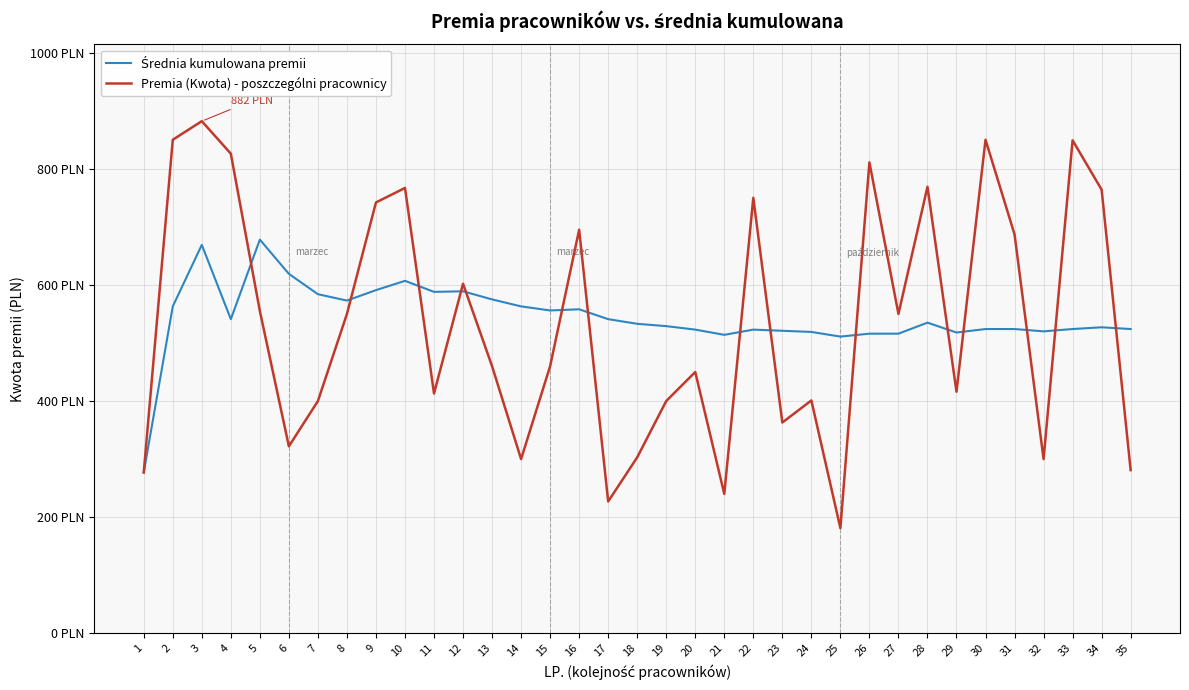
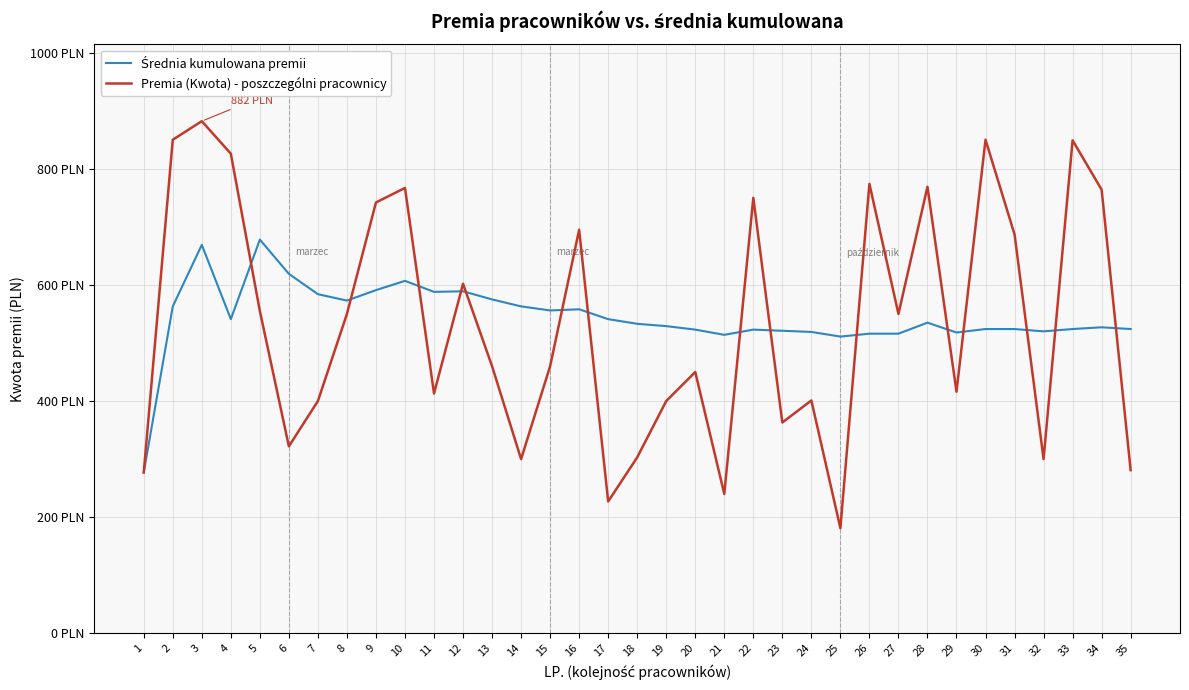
Premia (Kwota) - poszczególni pracownicy, 26: 810 PLN -> 770 PLN
